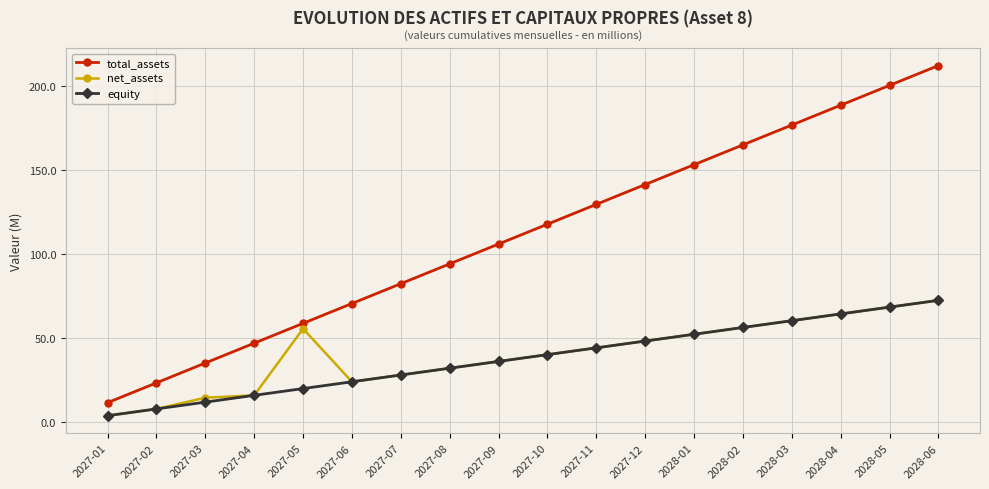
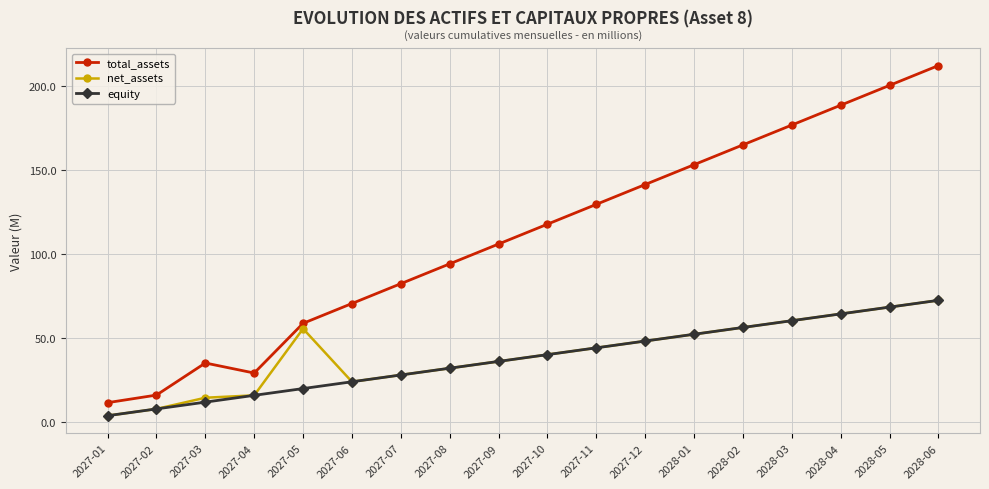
total_assets, 2027-02: 24 -> 16
total_assets, 2027-04: 47 -> 29
